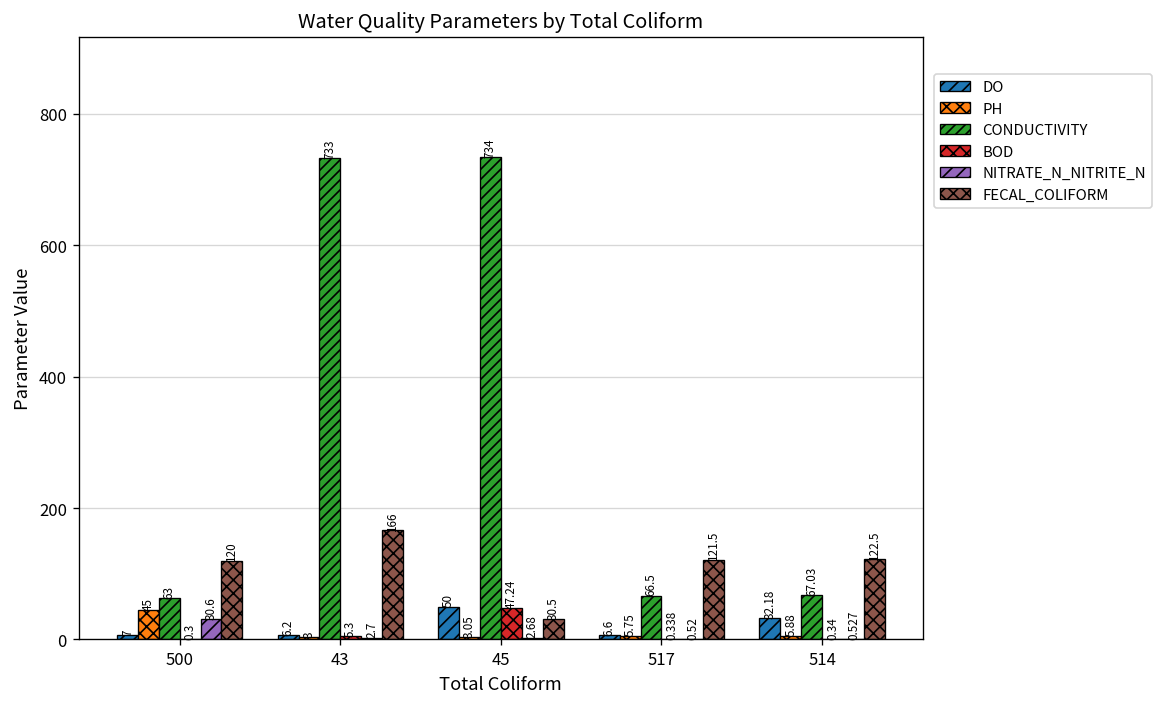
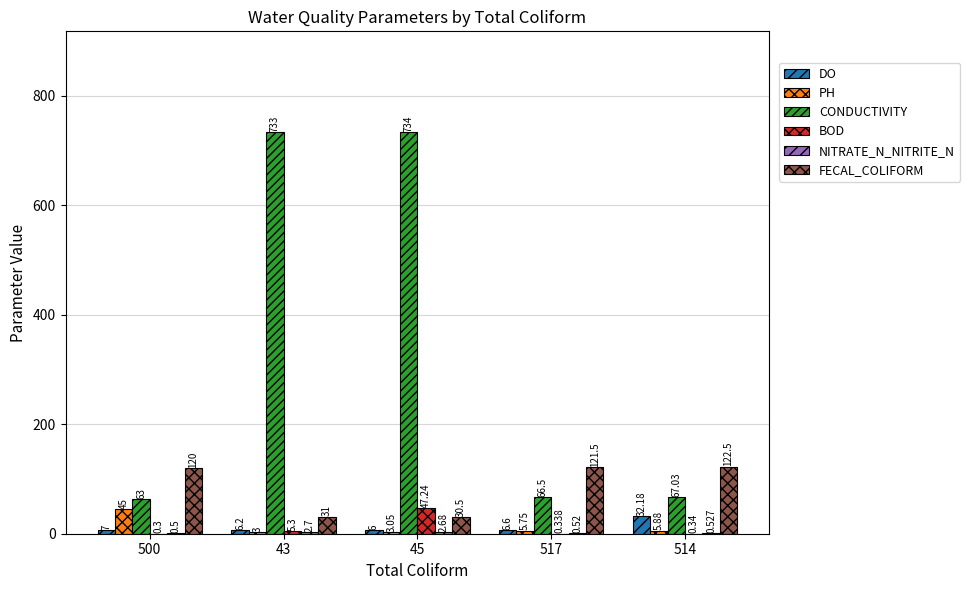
NITRATE_N_NITRITE_N, 500: 30.6 -> 0.5
FECAL_COLIFORM, 43: 166 -> 31
DO, 45: 50 -> 6
